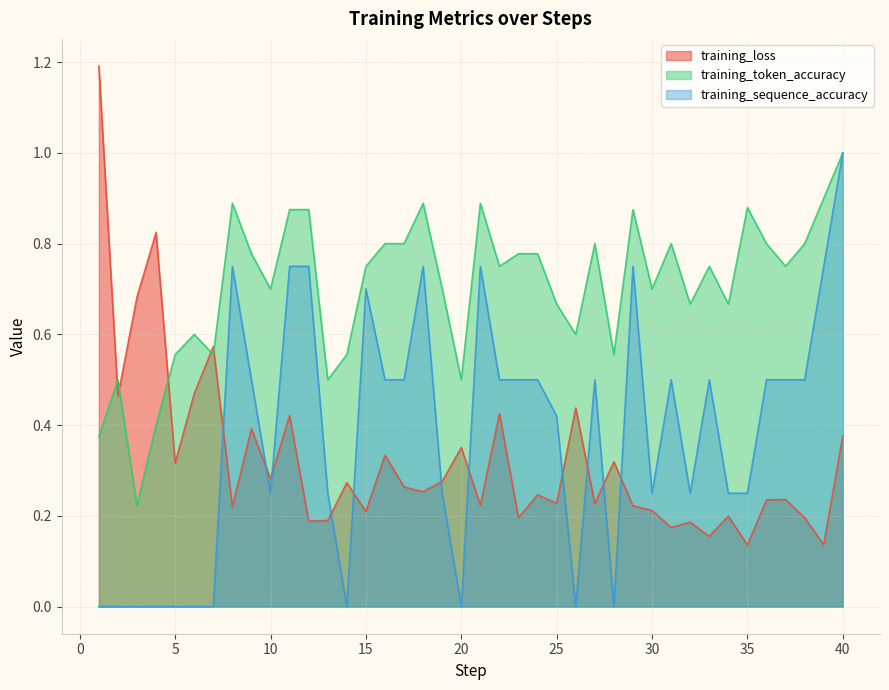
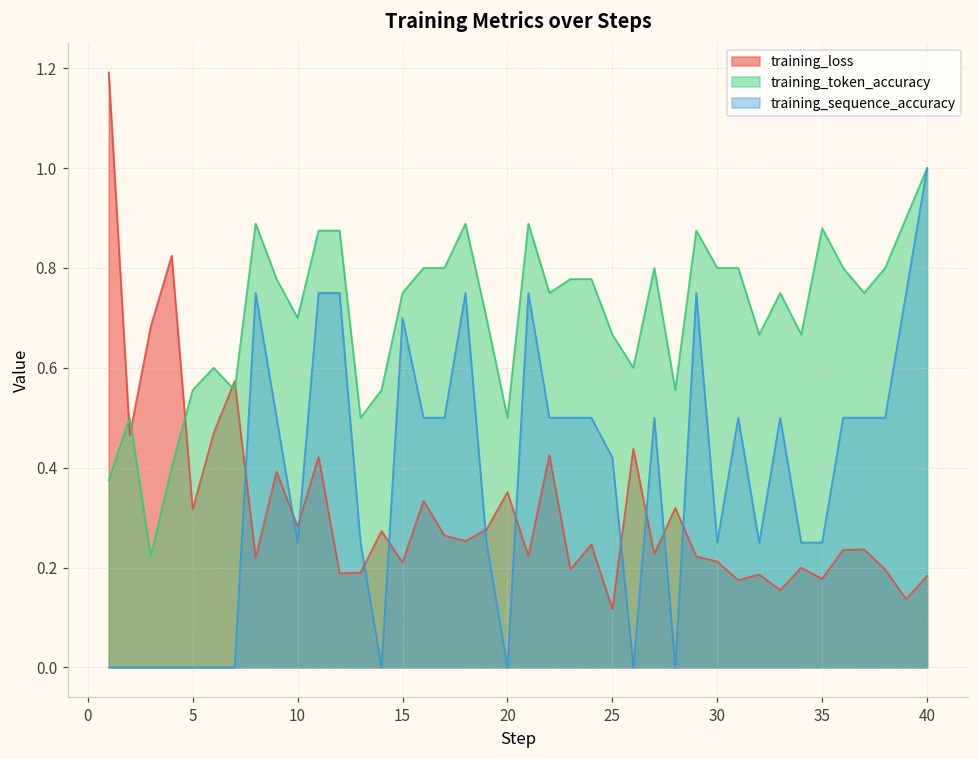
training_loss, 25: 0.23 -> 0.12
training_token_accuracy, 30: 0.7 -> 0.8
training_loss, 35: 0.14 -> 0.18
training_loss, 40: 0.38 -> 0.18
